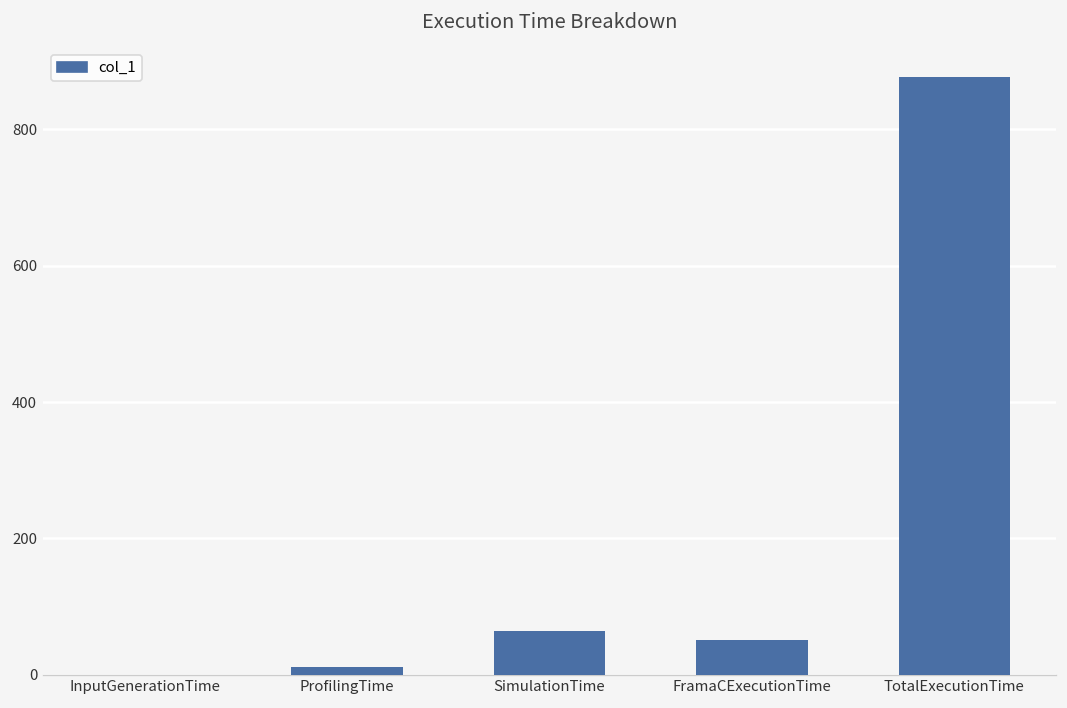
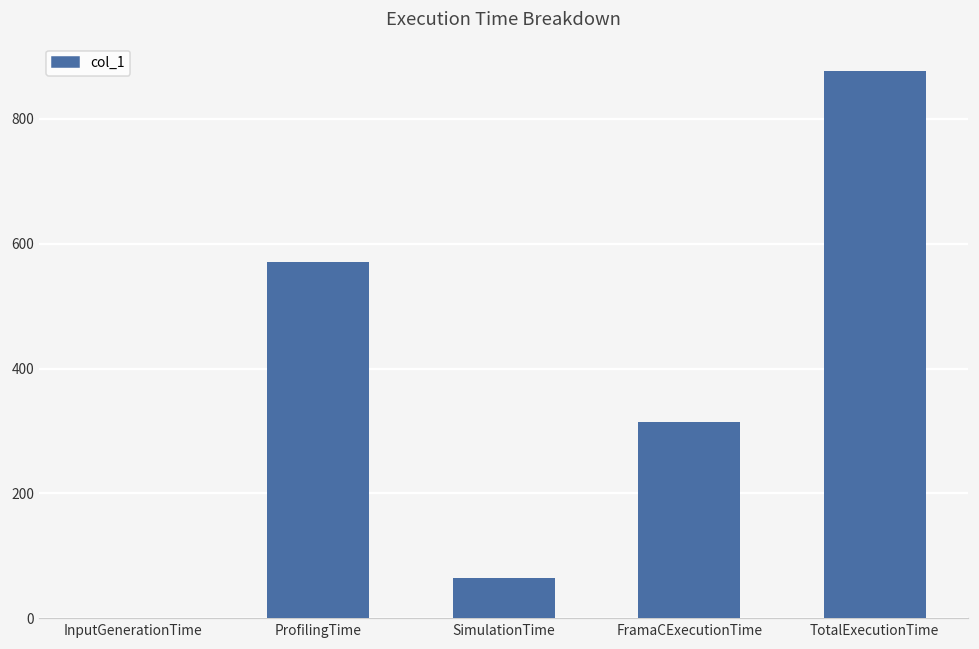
ProfilingTime: 10 -> 570
FramaCExecutionTime: 50 -> 310
